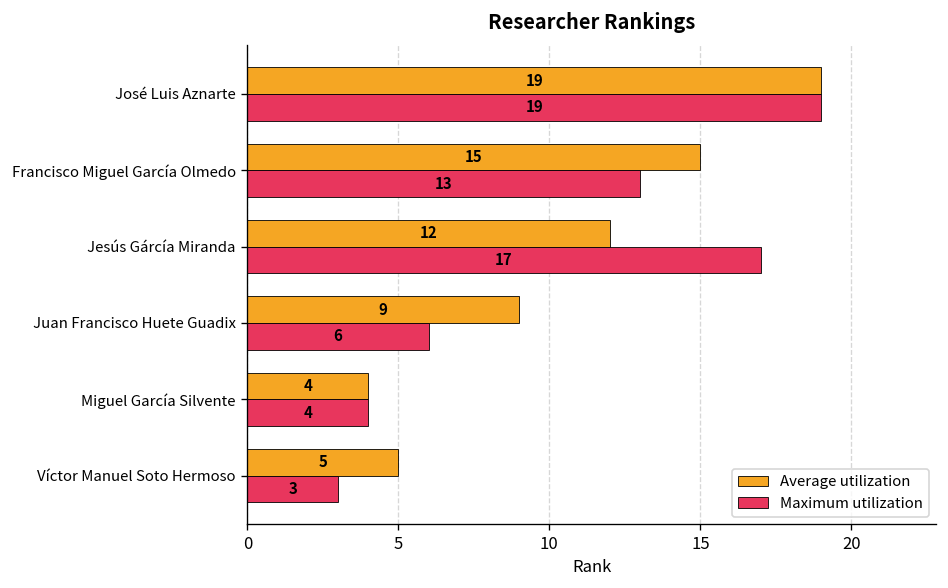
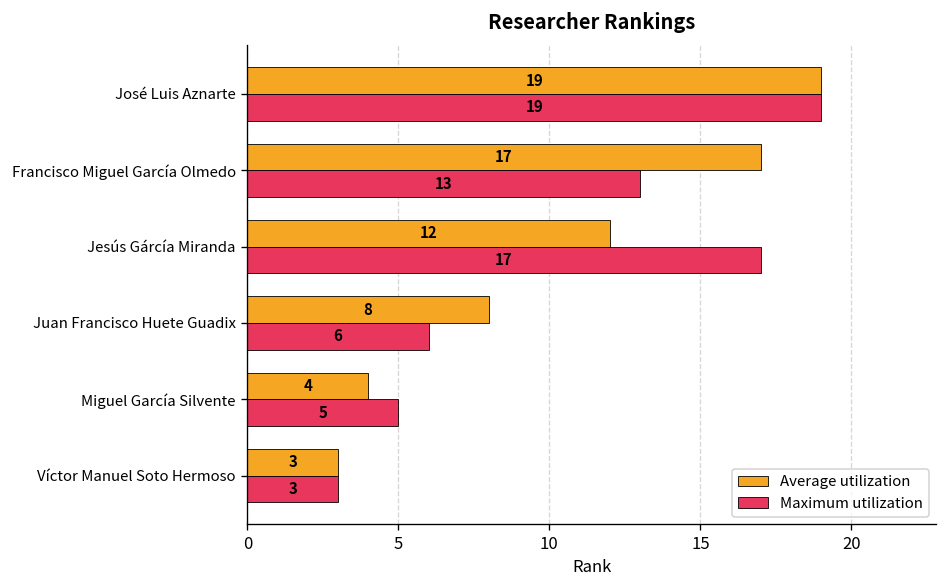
Average utilization, Francisco Miguel García Olmedo: 15 -> 17
Average utilization, Juan Francisco Huete Guadix: 9 -> 8
Maximum utilization, Miguel García Silvente: 4 -> 5
Average utilization, Víctor Manuel Soto Hermoso: 5 -> 3
